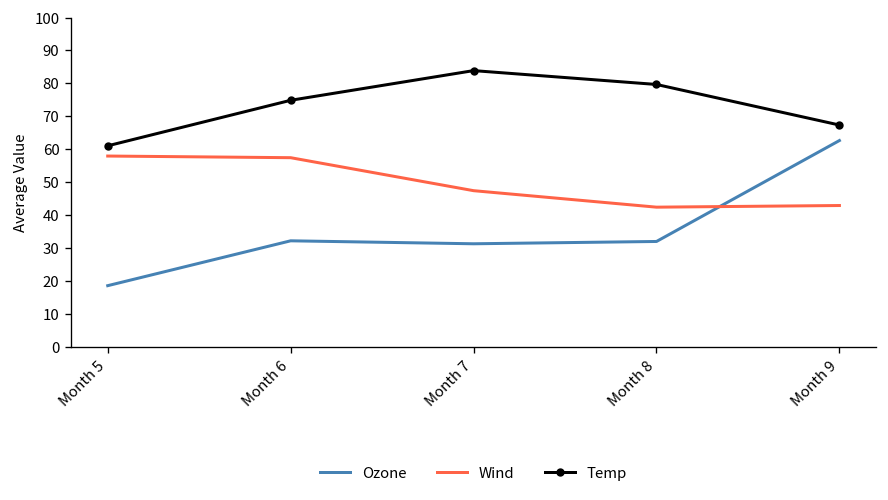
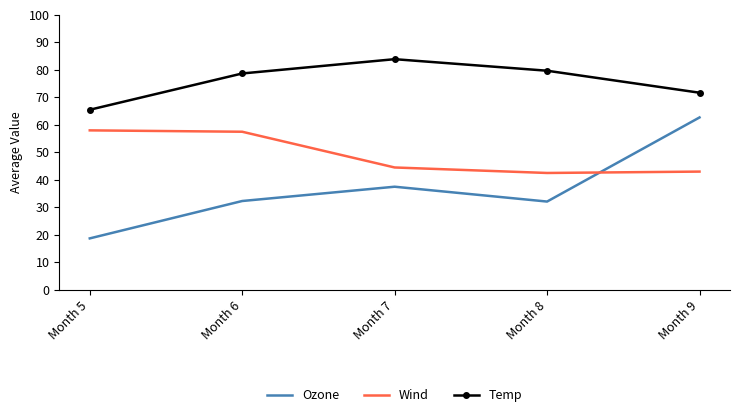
Temp, Month 5: 61 -> 66
Temp, Month 6: 75 -> 79
Ozone, Month 7: 31 -> 38
Wind, Month 7: 48 -> 45
Temp, Month 9: 67 -> 72
